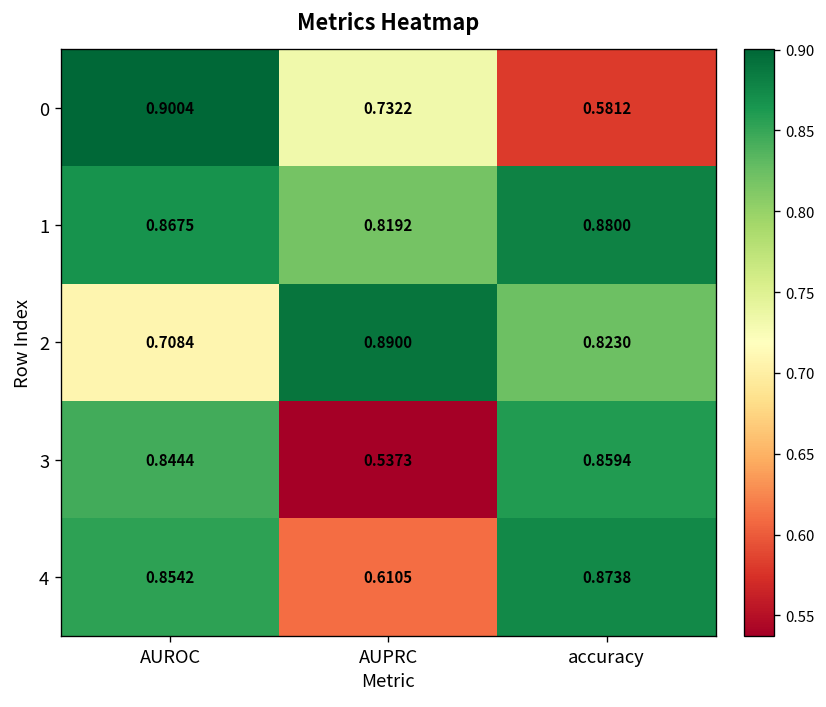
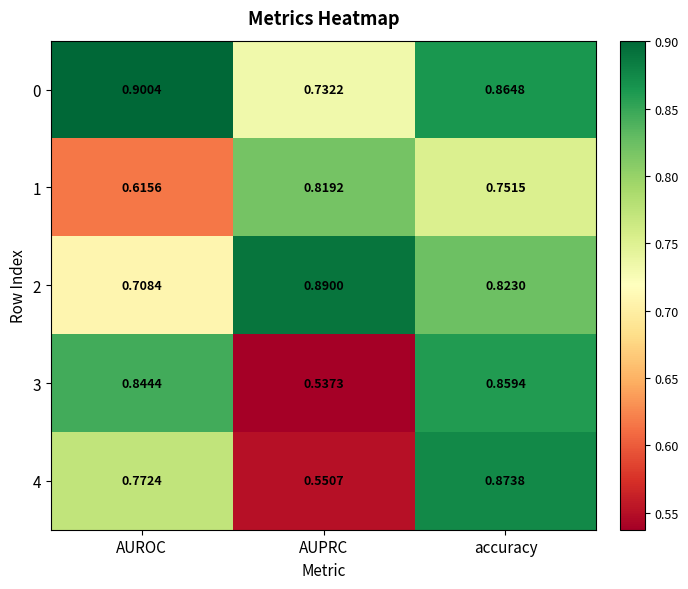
0, accuracy: 0.5812 -> 0.8648
1, AUROC: 0.8675 -> 0.6156
1, accuracy: 0.8800 -> 0.7515
4, AUROC: 0.8542 -> 0.7724
4, AUPRC: 0.6105 -> 0.5507
